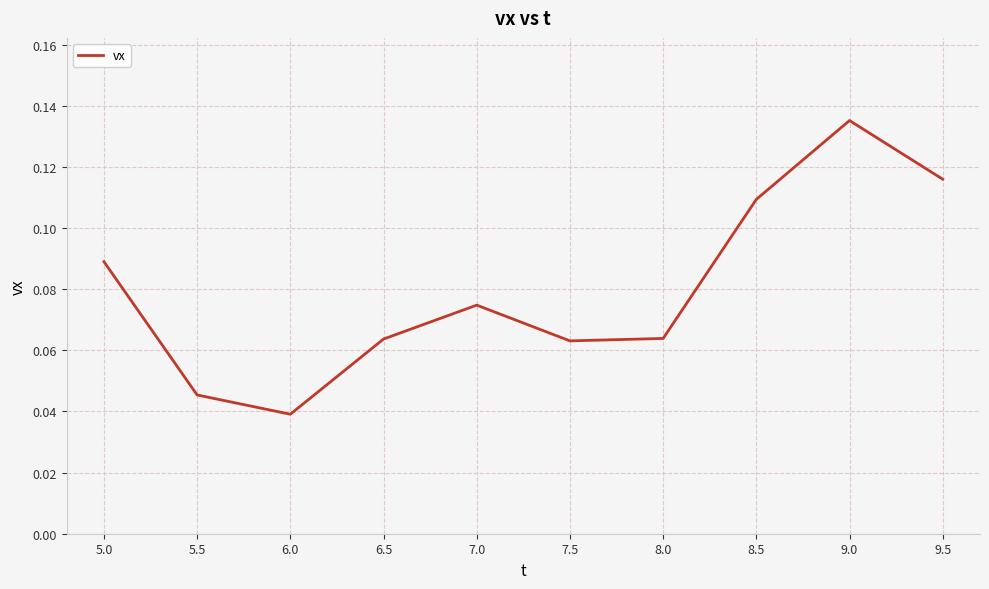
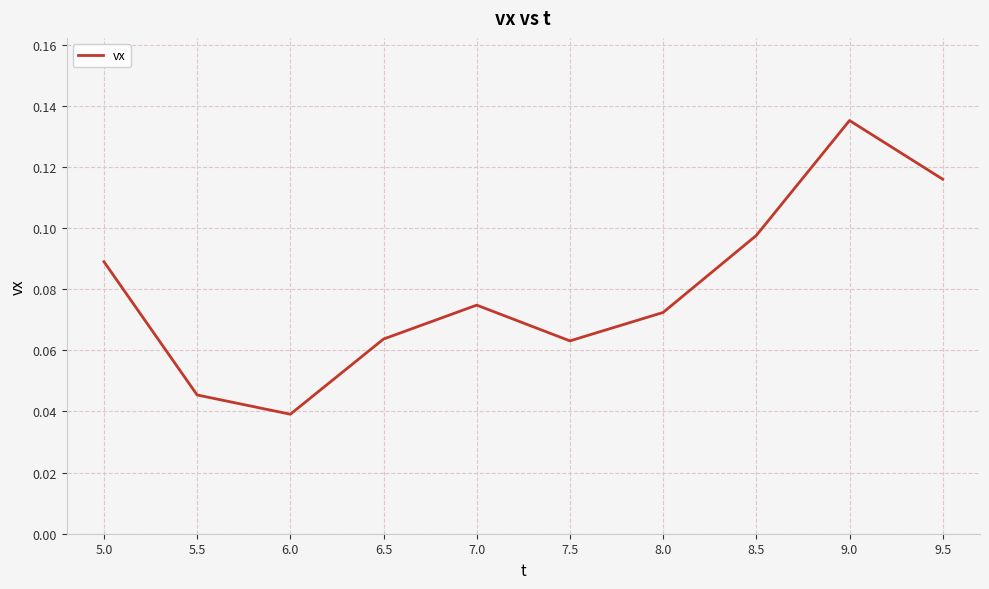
8.0: 0.064 -> 0.072
8.5: 0.109 -> 0.098
